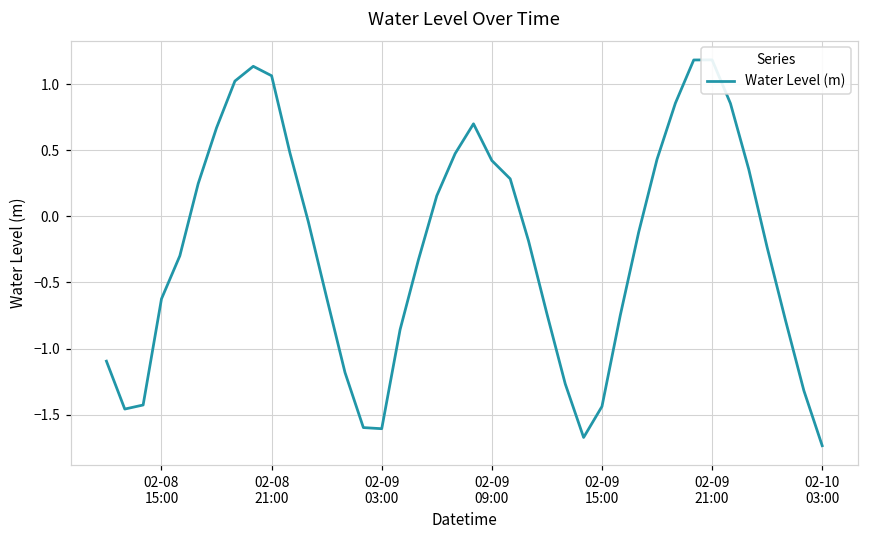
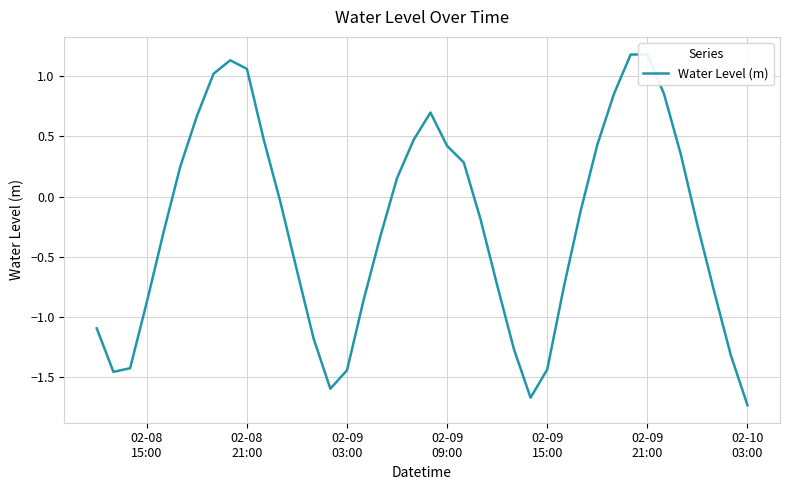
02-08 15:00: -0.62 -> -0.88
02-09 03:00: -1.61 -> -1.44
